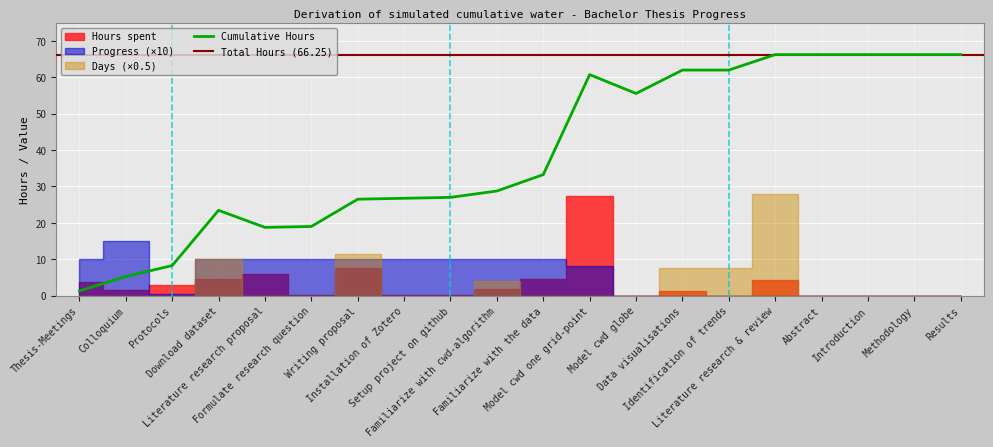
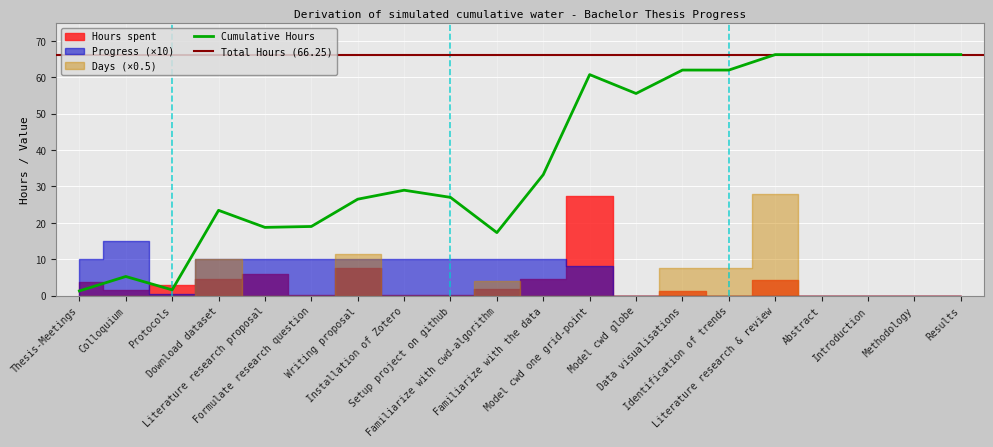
Cumulative Hours, Protocols: 8 -> 2
Cumulative Hours, Installation of Zotero: 27 -> 29
Cumulative Hours, Familiarize with cwd-algorithm: 29 -> 17
